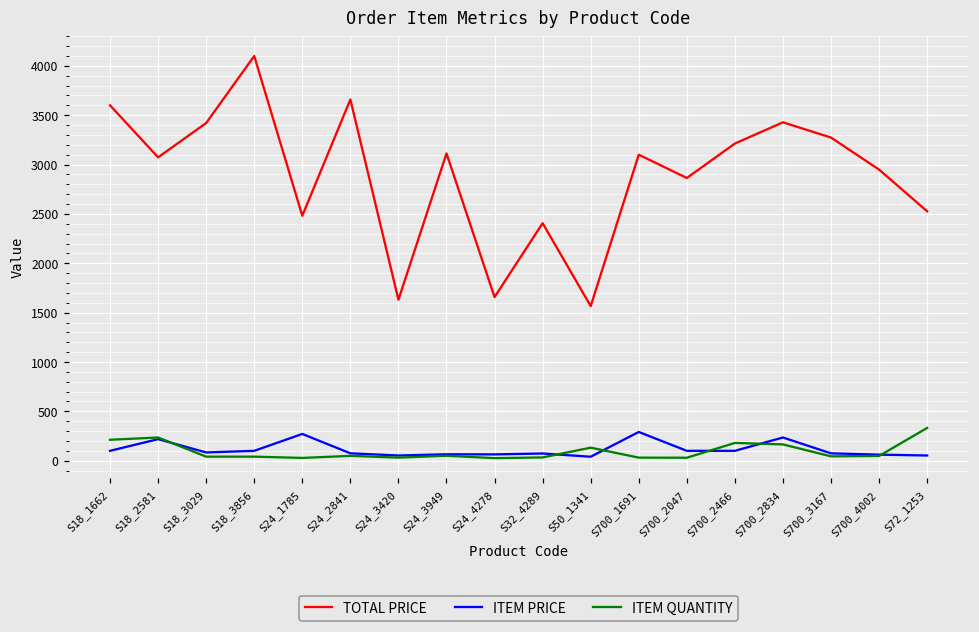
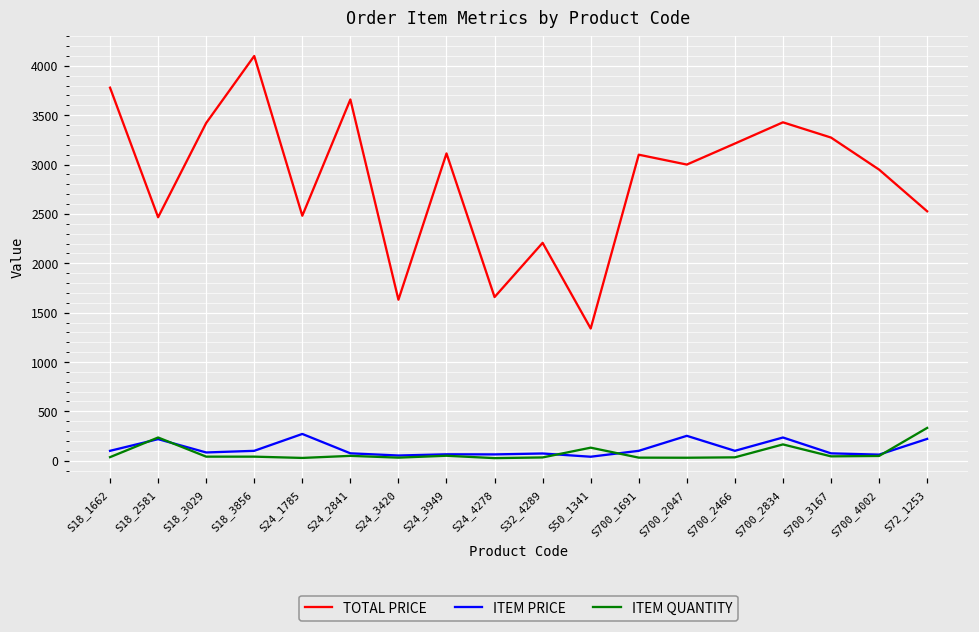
TOTAL PRICE, S18_1662: 3600 -> 3800
ITEM QUANTITY, S18_1662: 200 -> 0
TOTAL PRICE, S18_2581: 3100 -> 2500
TOTAL PRICE, S32_4289: 2400 -> 2200
TOTAL PRICE, S50_1341: 1600 -> 1300
ITEM PRICE, S700_1691: 300 -> 100
TOTAL PRICE, S700_2047: 2900 -> 3000
ITEM PRICE, S700_2047: 100 -> 300
ITEM QUANTITY, S700_2466: 200 -> 0
ITEM PRICE, S72_1253: 100 -> 200
